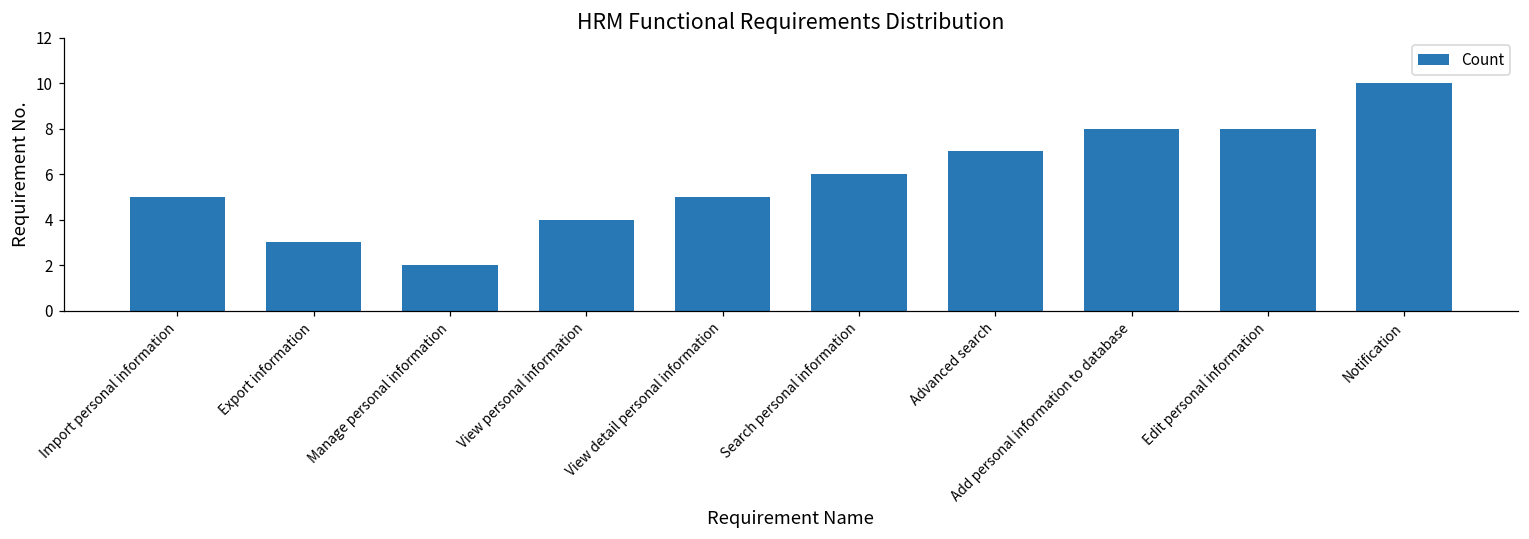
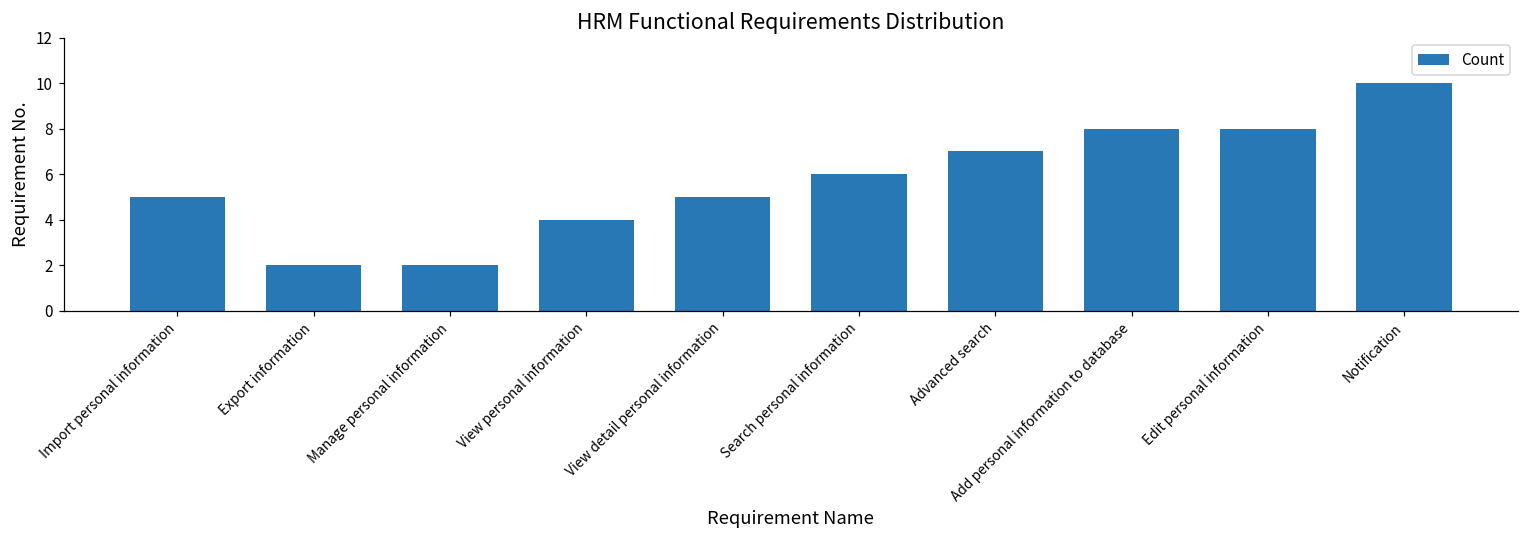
Export information: 3 -> 2
